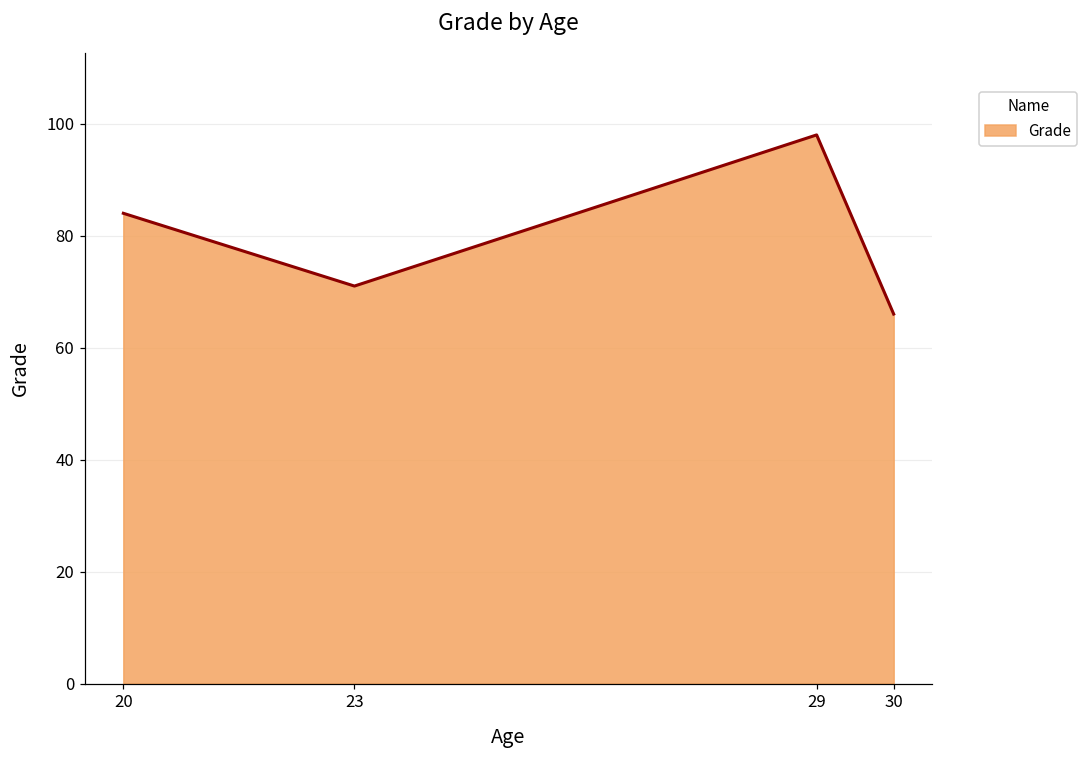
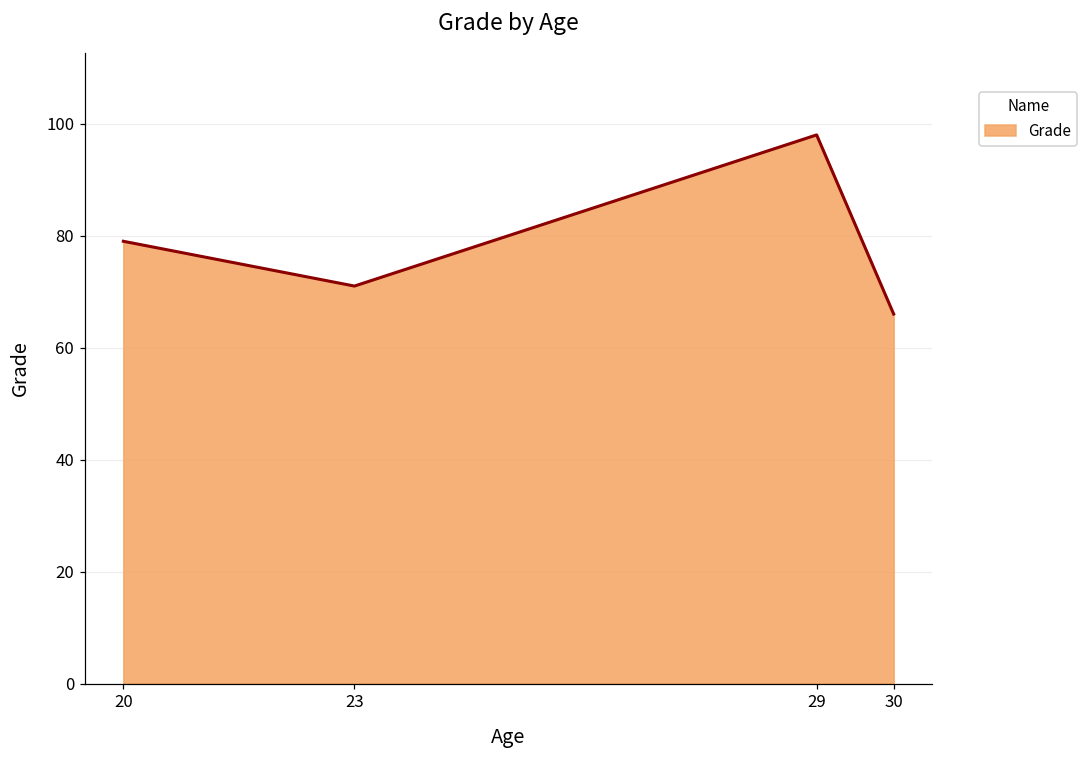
20: 84 -> 79
